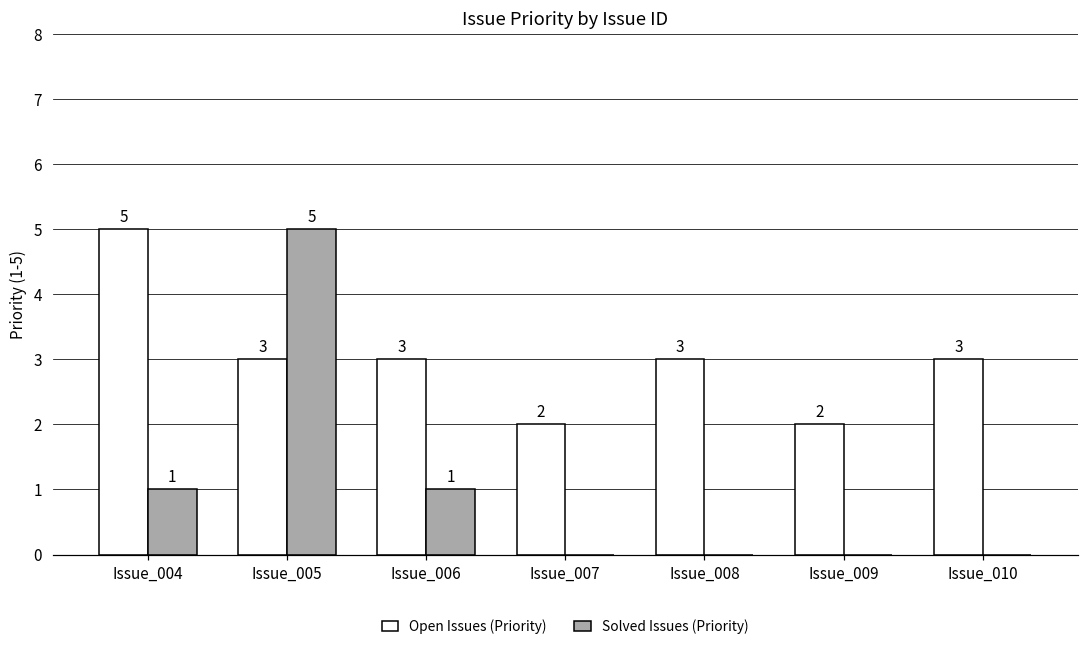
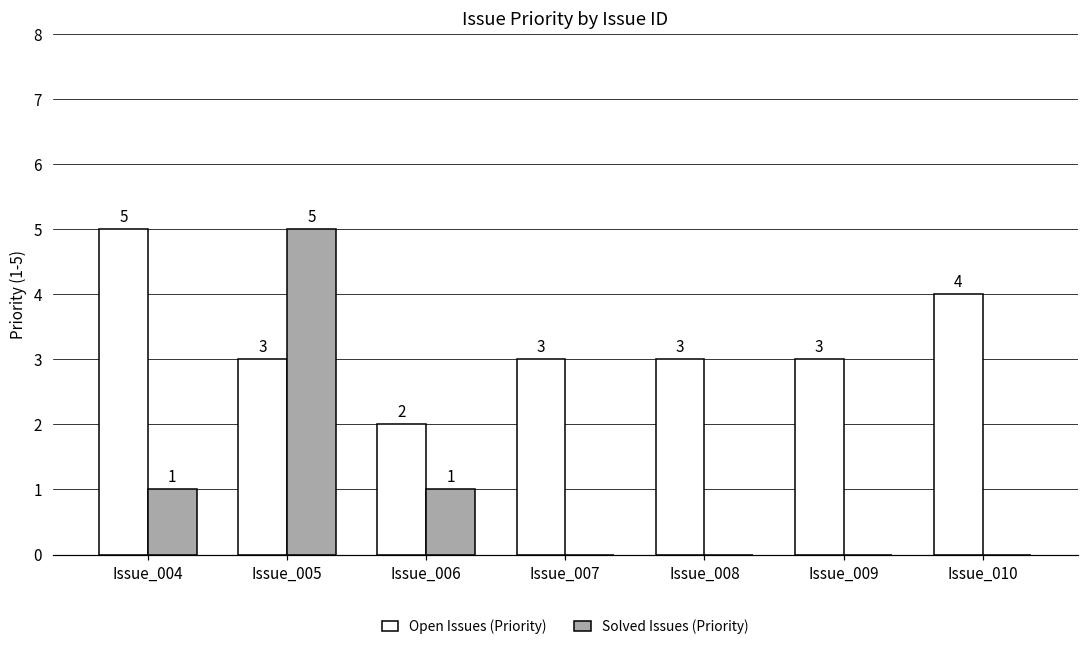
Open Issues (Priority), Issue_006: 3 -> 2
Open Issues (Priority), Issue_007: 2 -> 3
Open Issues (Priority), Issue_009: 2 -> 3
Open Issues (Priority), Issue_010: 3 -> 4
